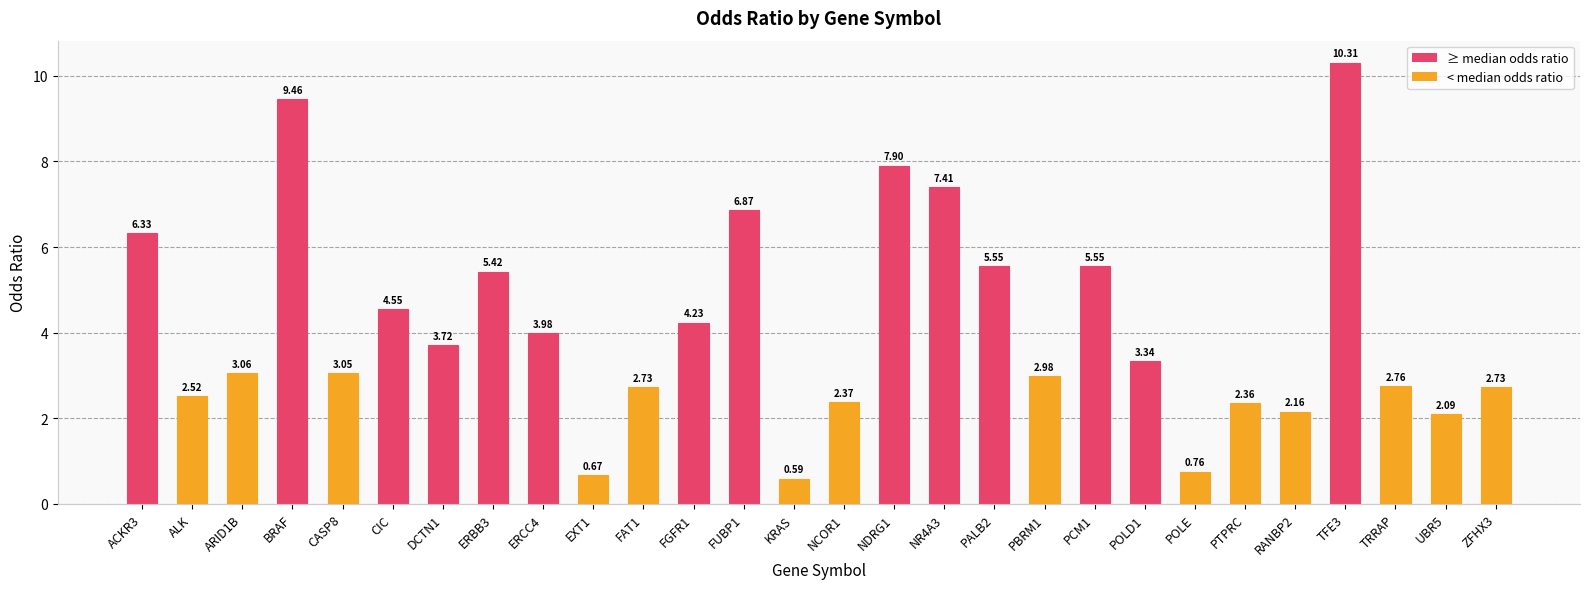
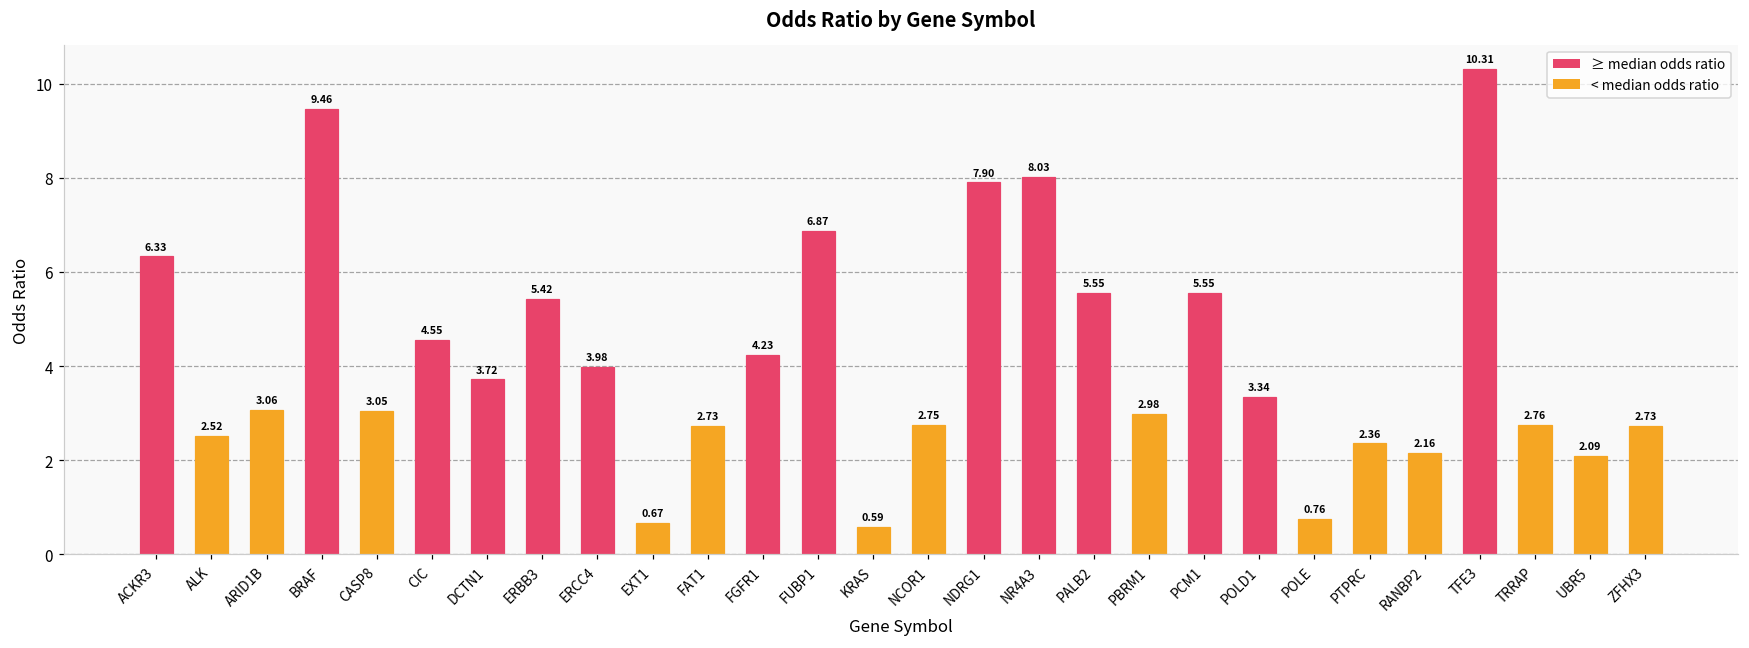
NCOR1: 2.37 -> 2.75
NR4A3: 7.41 -> 8.03
